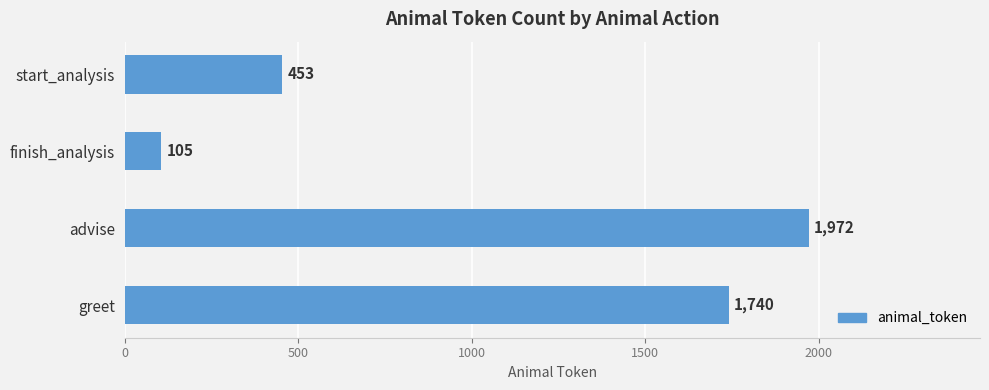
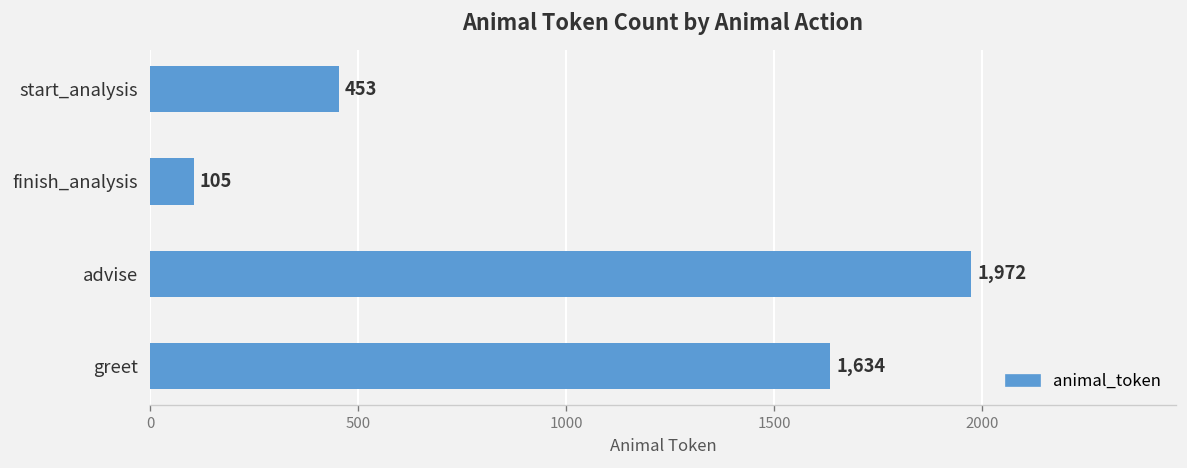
greet: 1,740 -> 1,634
